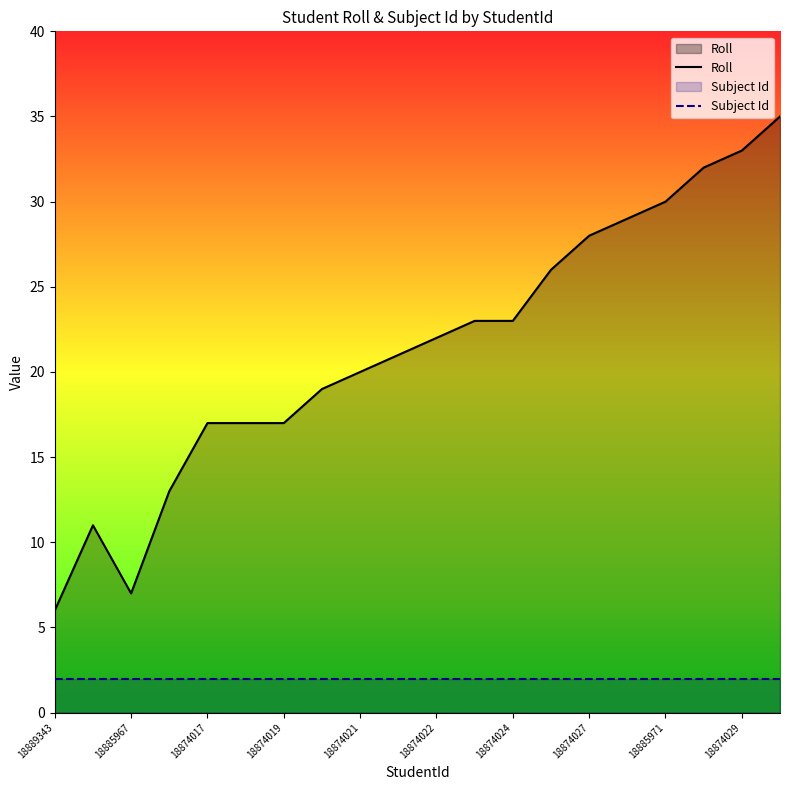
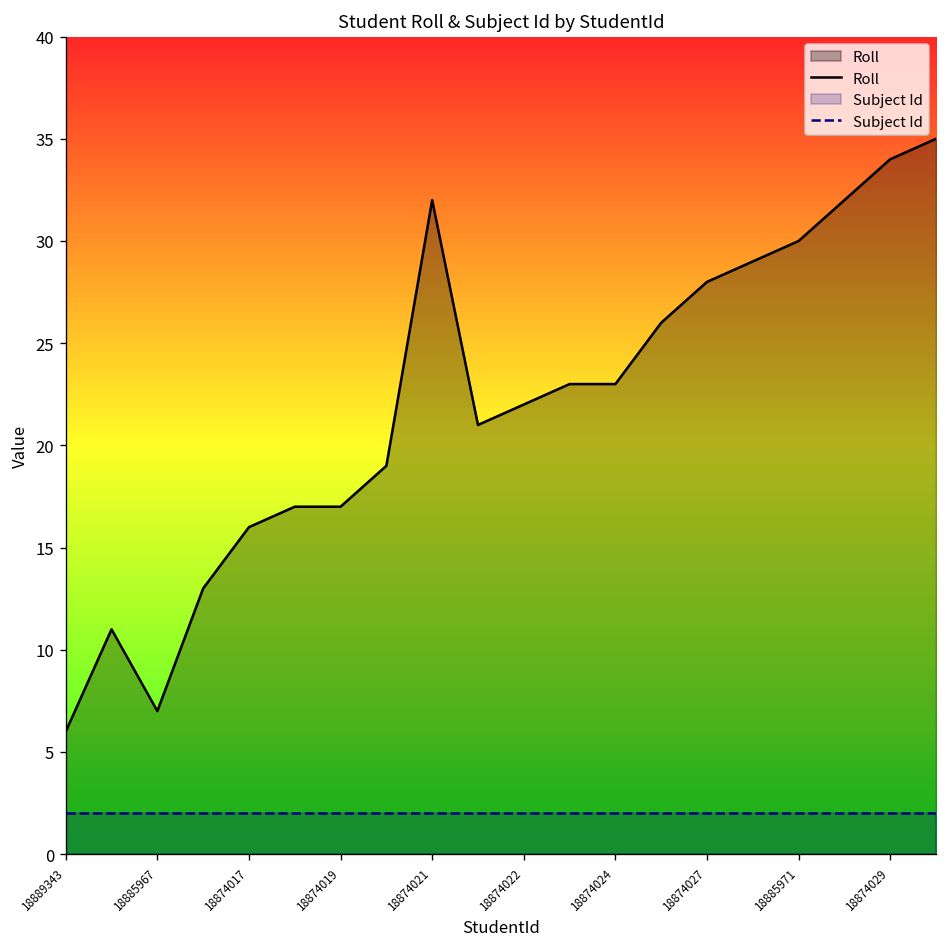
Roll, 18874017: 17 -> 16
Roll, 18874021: 20 -> 32
Roll, 18874029: 33 -> 34
